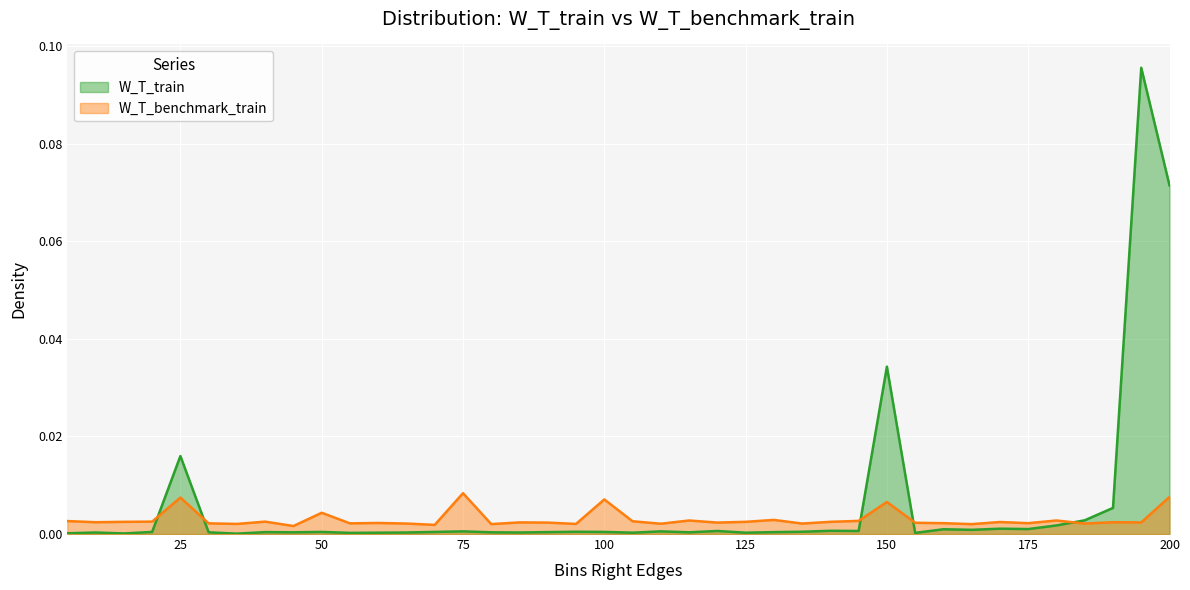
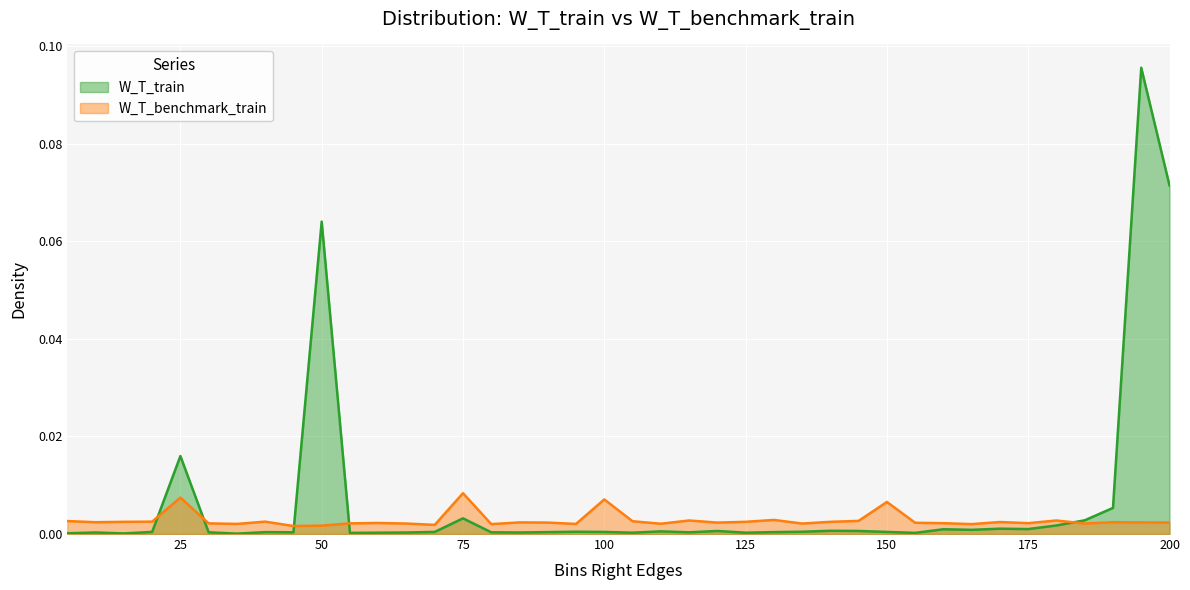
W_T_train, 50: 0.000 -> 0.064
W_T_benchmark_train, 50: 0.004 -> 0.002
W_T_train, 75: 0.001 -> 0.003
W_T_train, 150: 0.034 -> 0.000
W_T_benchmark_train, 200: 0.008 -> 0.002
